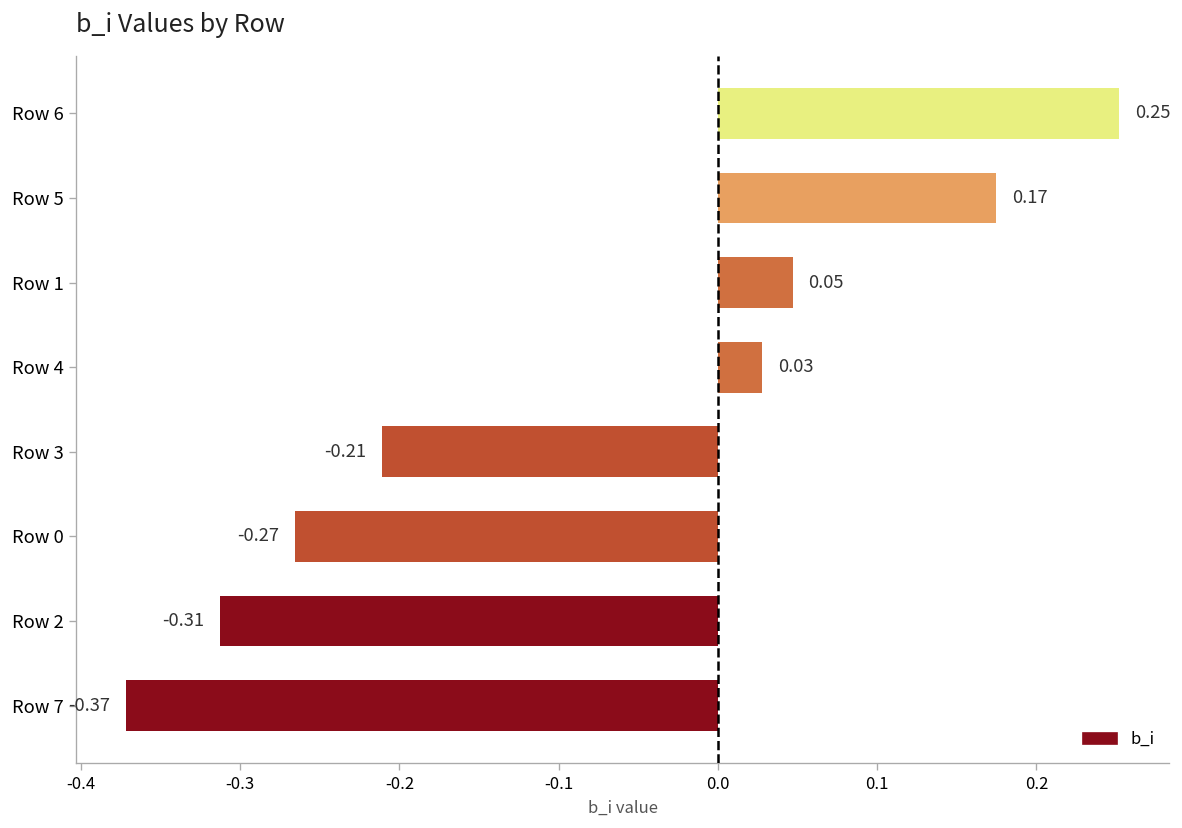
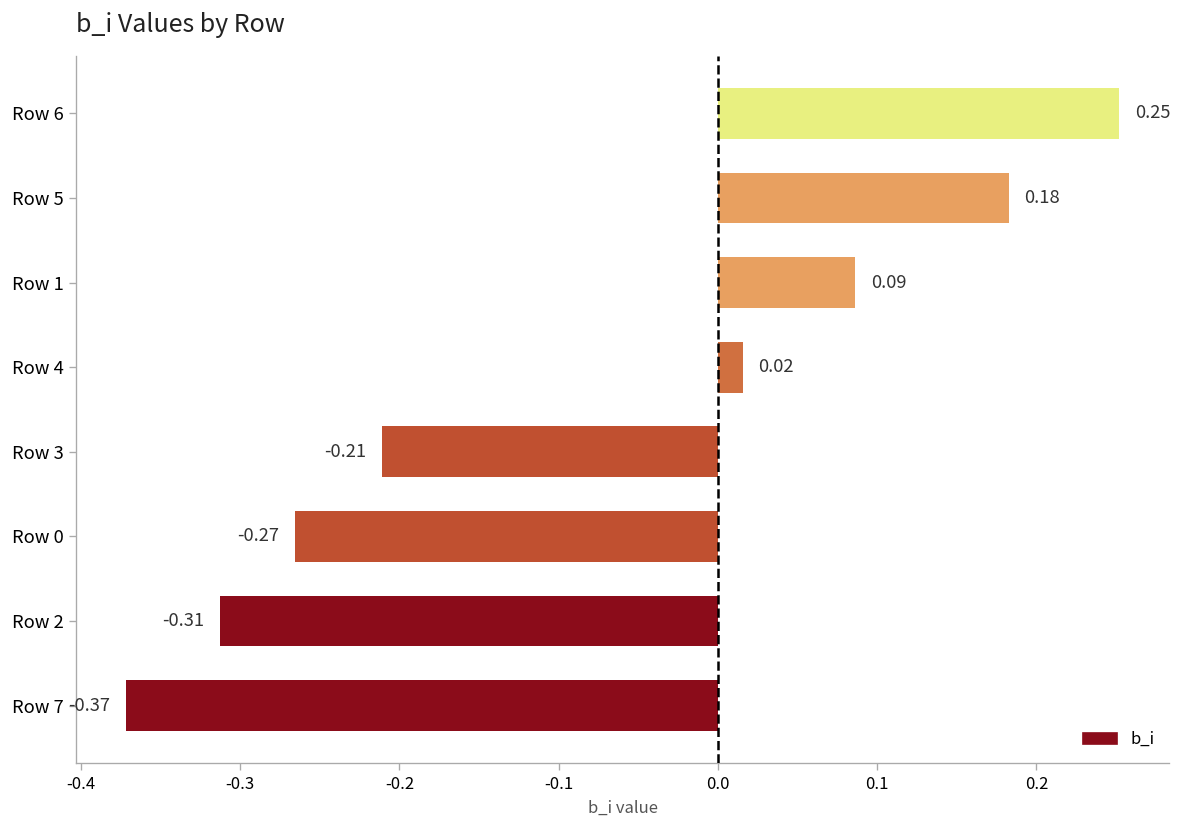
Row 5: 0.17 -> 0.18
Row 1: 0.05 -> 0.09
Row 4: 0.03 -> 0.02
